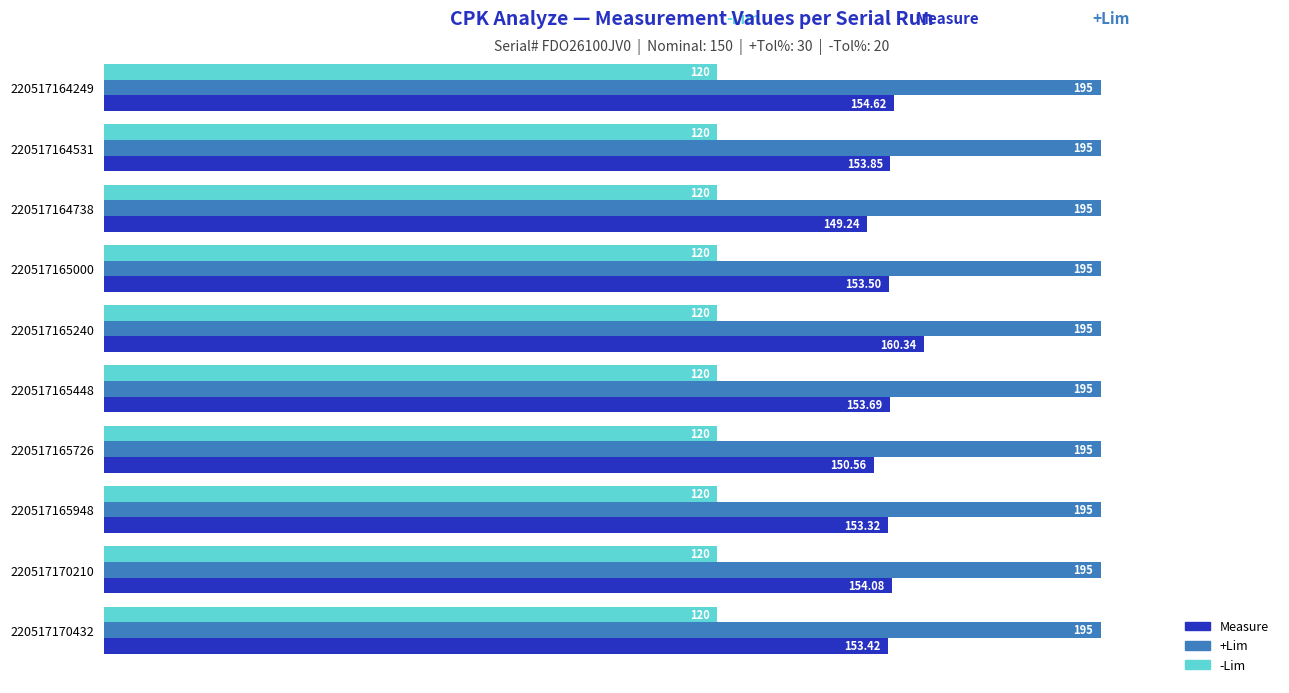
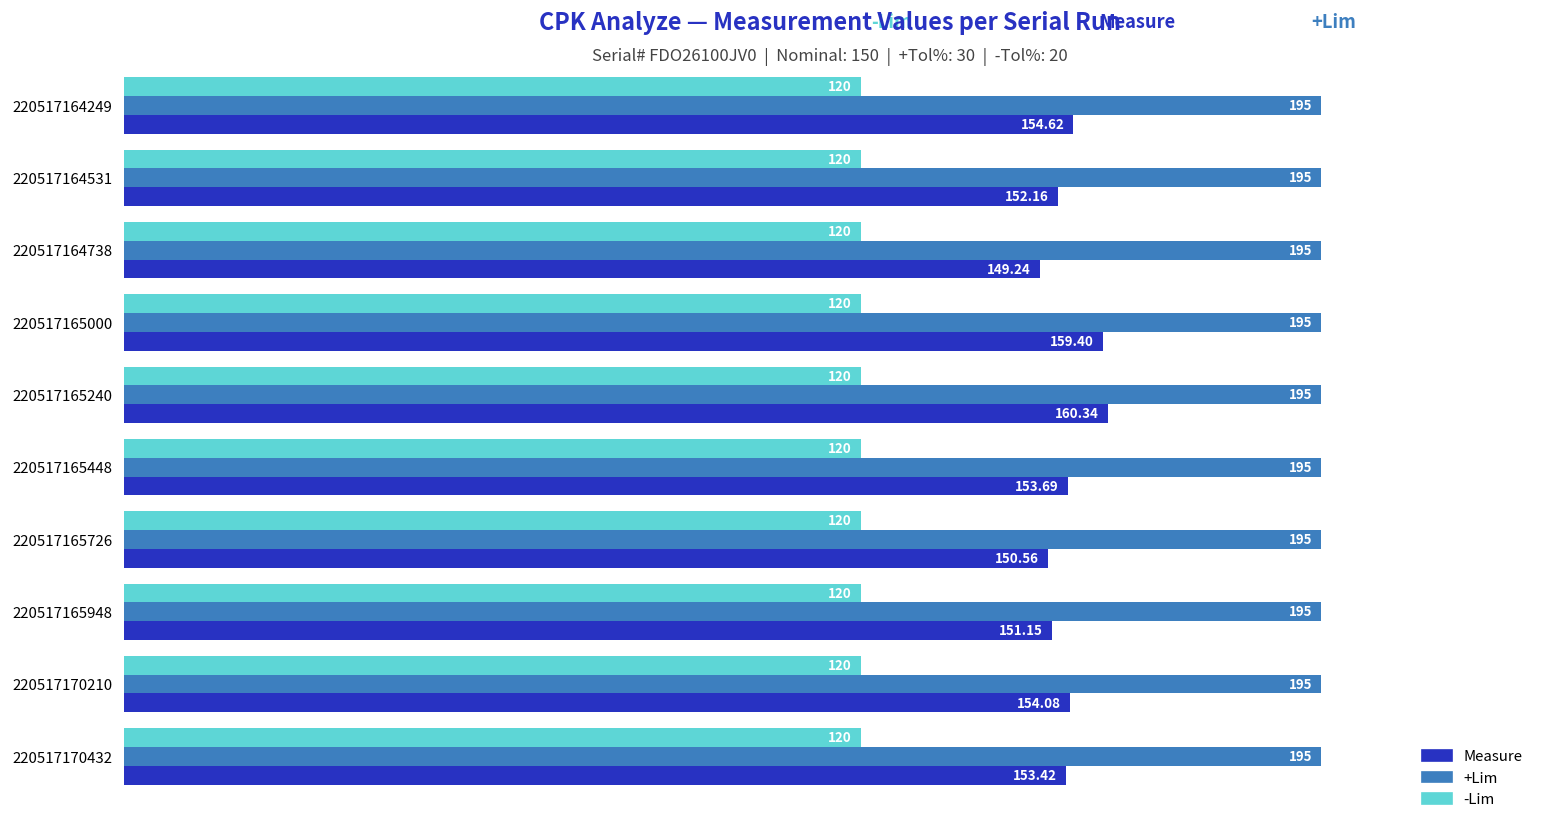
Measure, 220517164531: 153.85 -> 152.16
Measure, 220517165000: 153.50 -> 159.40
Measure, 220517165948: 153.32 -> 151.15
